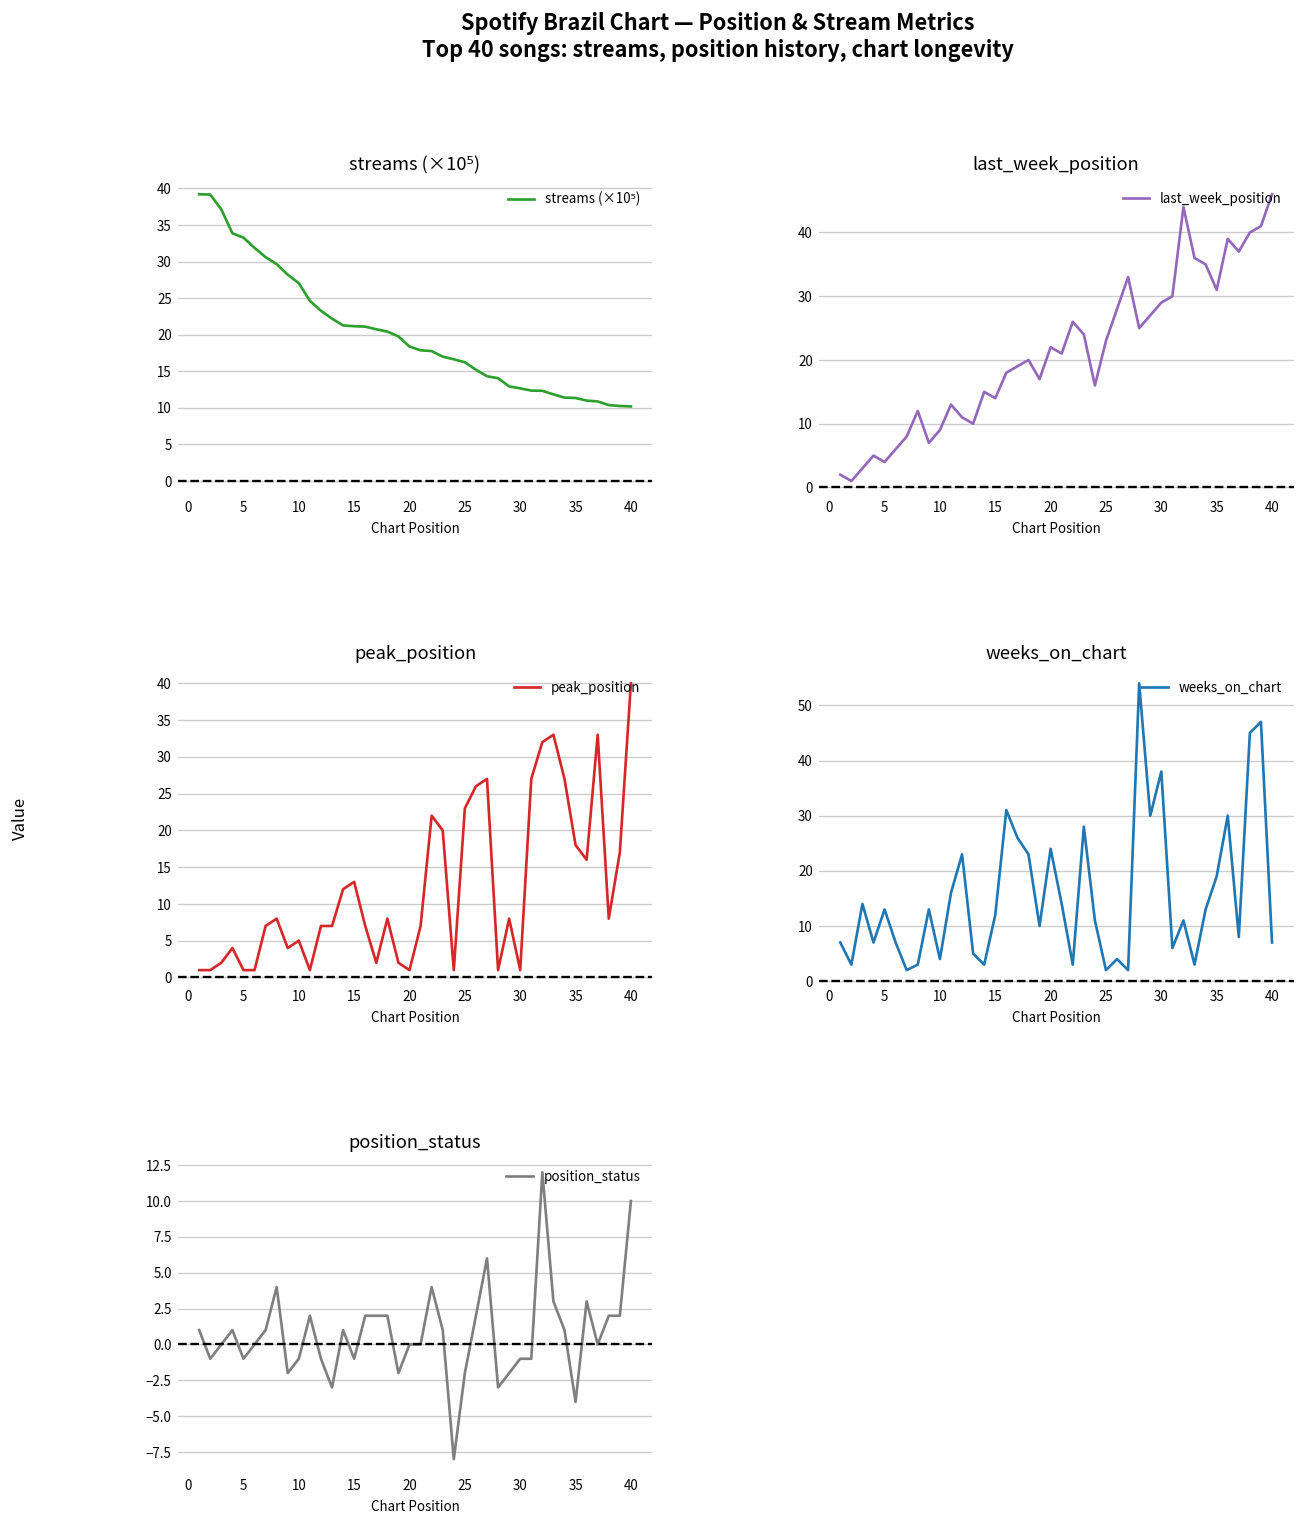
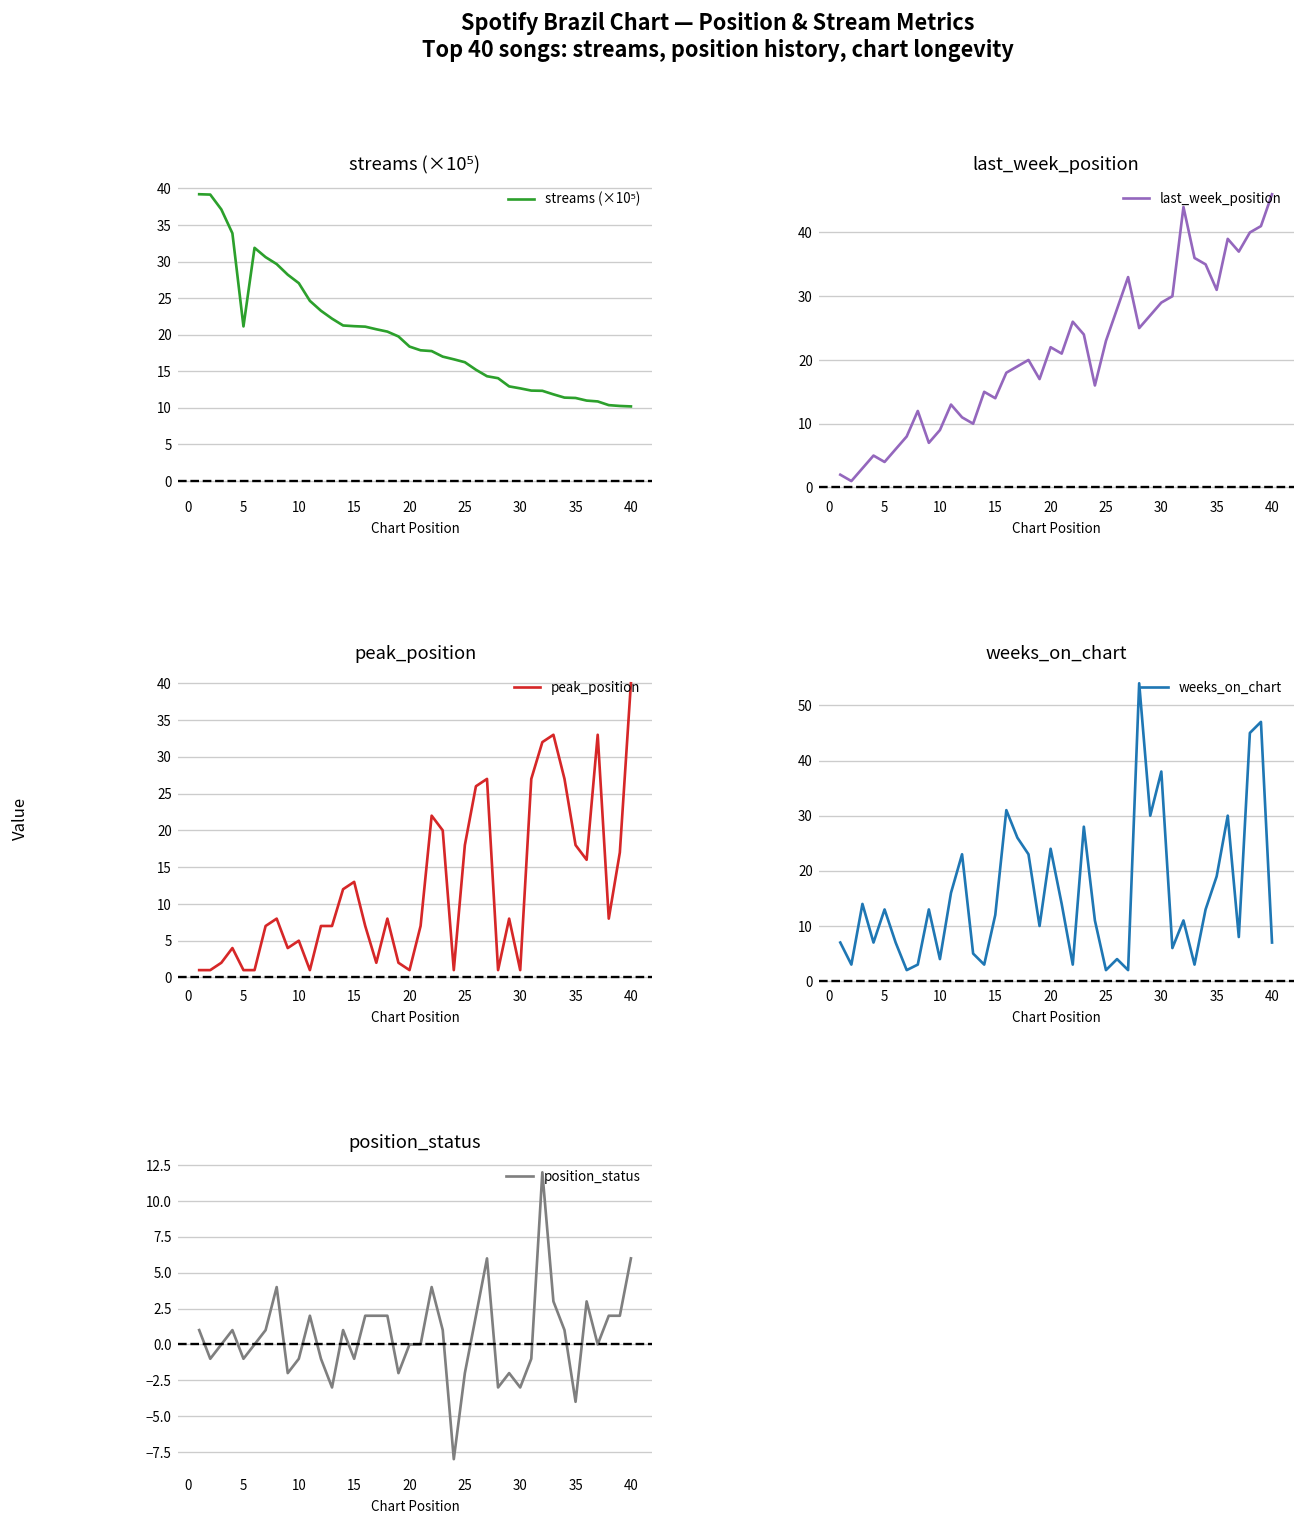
streams (×10⁵), 5: 33 -> 21
peak_position, 25: 23 -> 18
position_status, 30: -1 -> -3
position_status, 40: 10 -> 6
